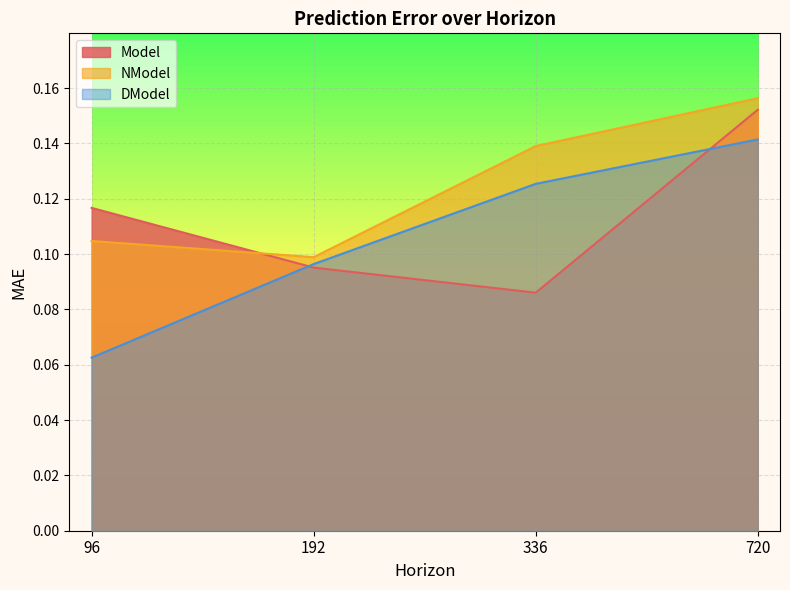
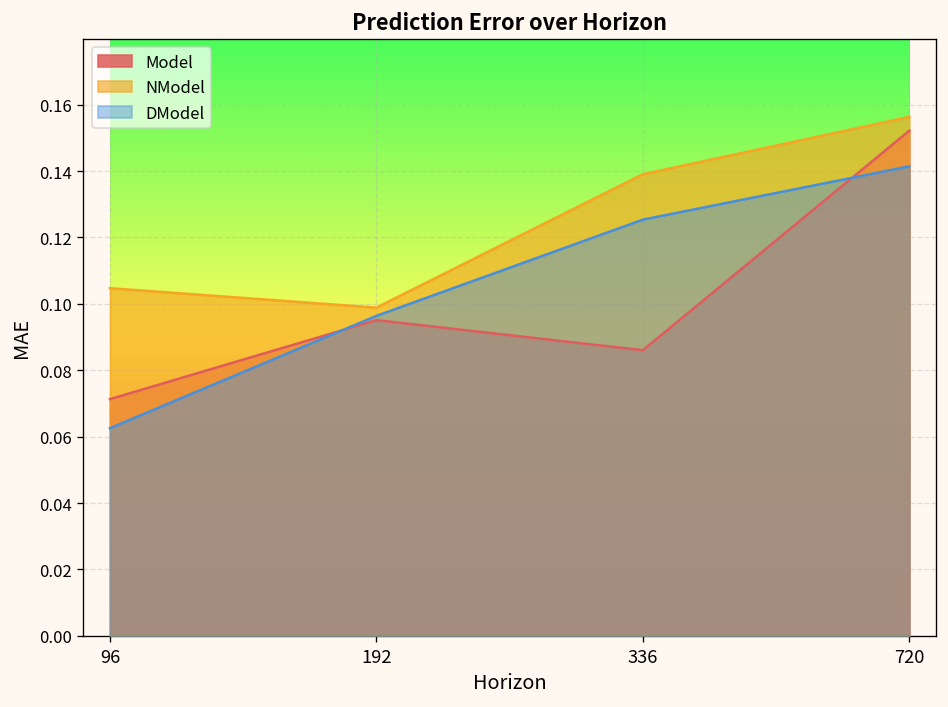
Model, 96: 0.117 -> 0.071
